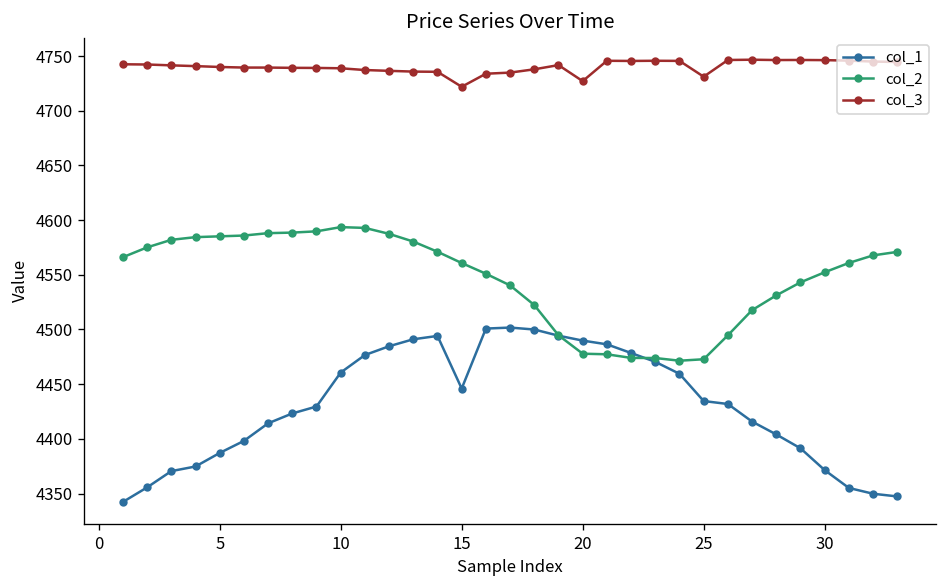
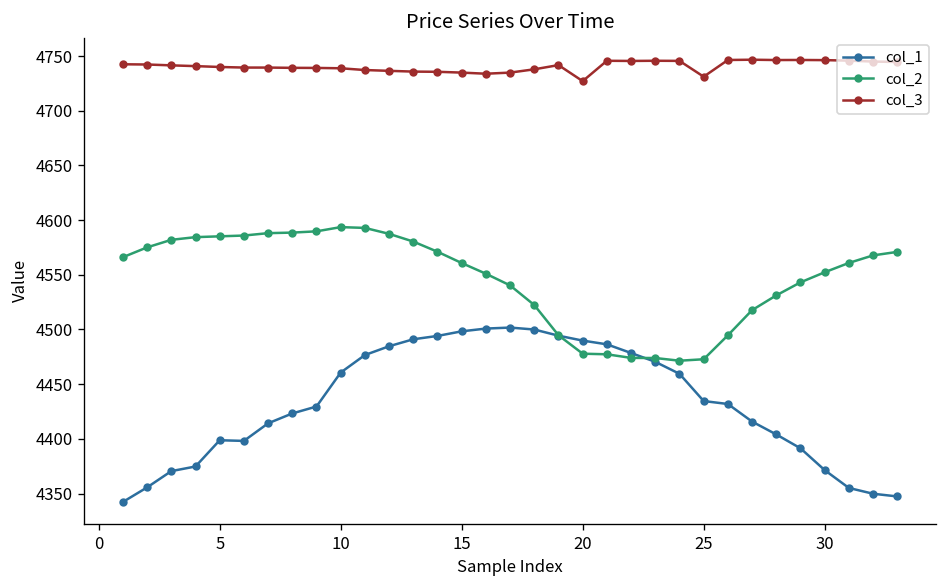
col_1, 5: 4390 -> 4400
col_1, 15: 4450 -> 4500
col_3, 15: 4720 -> 4730
